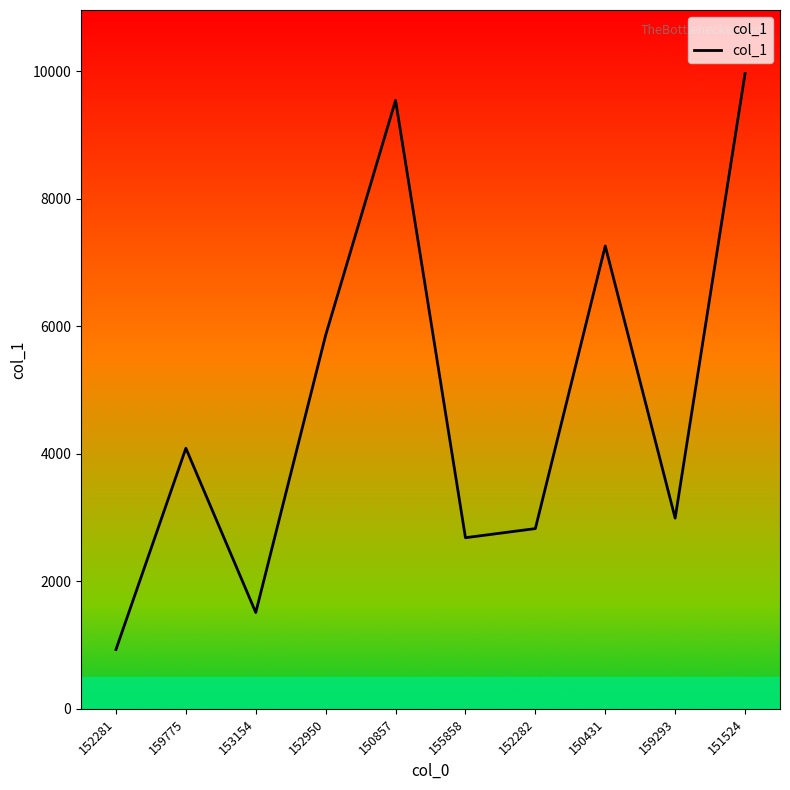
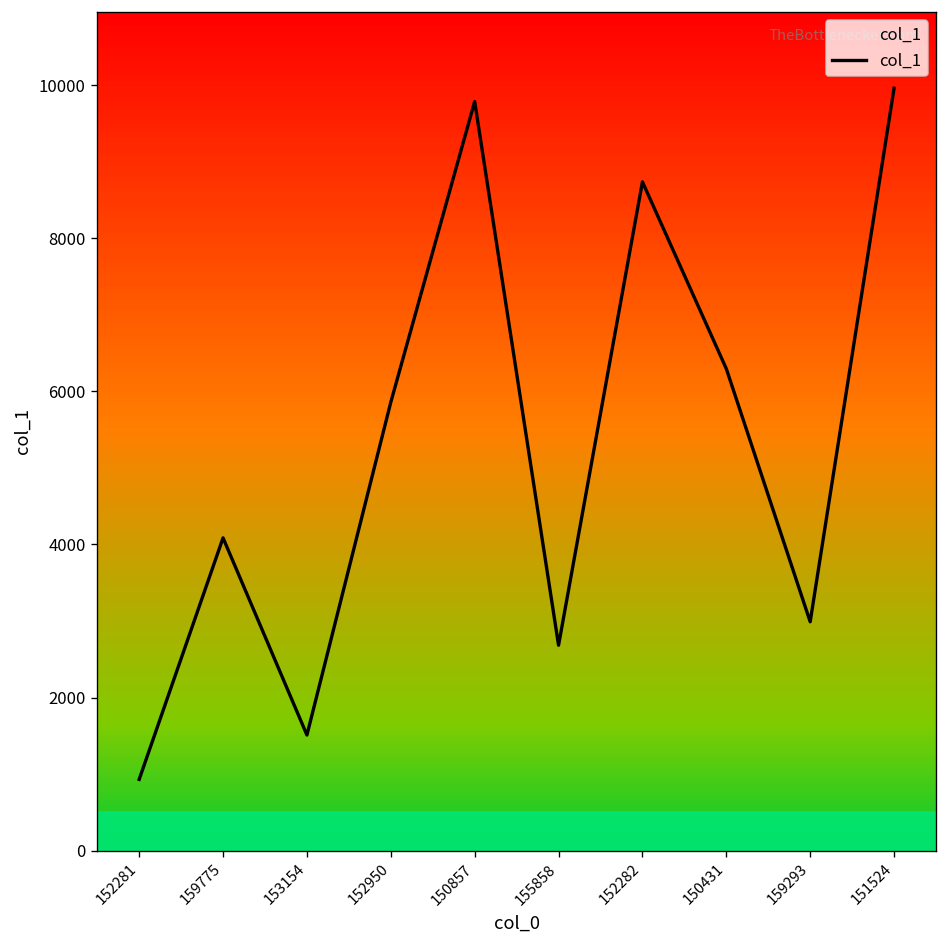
150857: 9500 -> 9800
152282: 2800 -> 8700
150431: 7300 -> 6300
